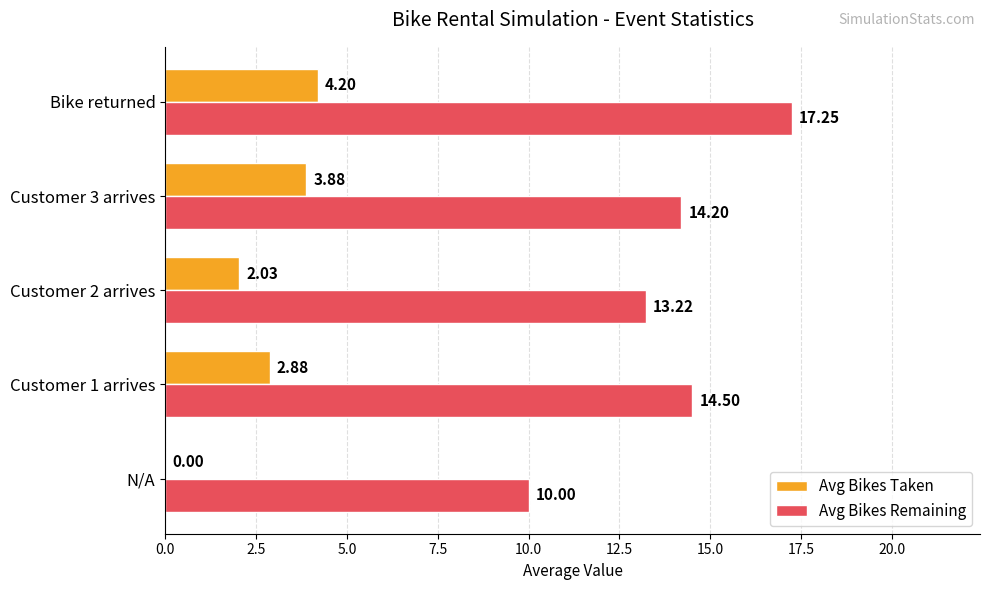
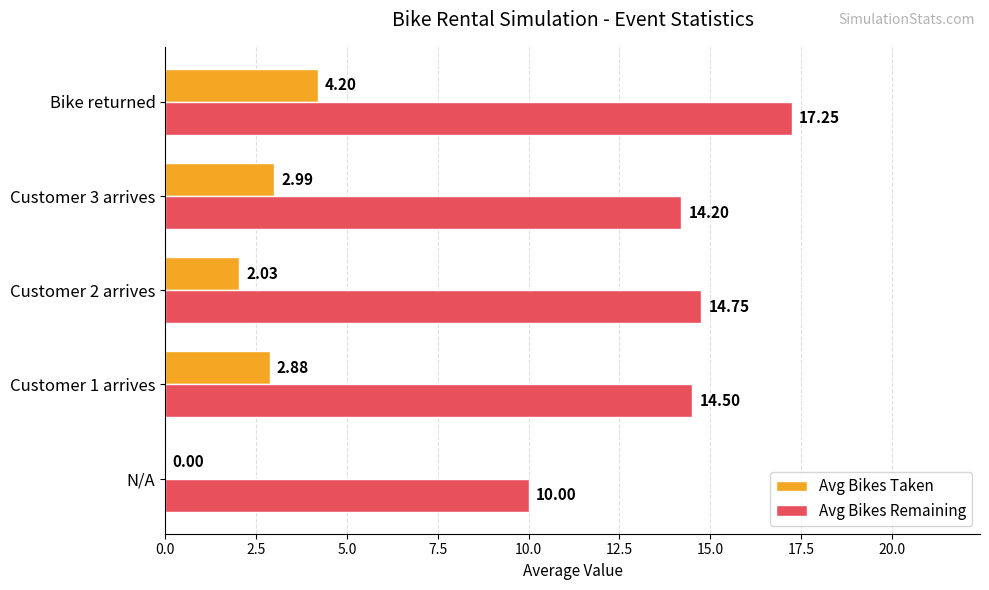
Avg Bikes Taken, Customer 3 arrives: 3.88 -> 2.99
Avg Bikes Remaining, Customer 2 arrives: 13.22 -> 14.75
